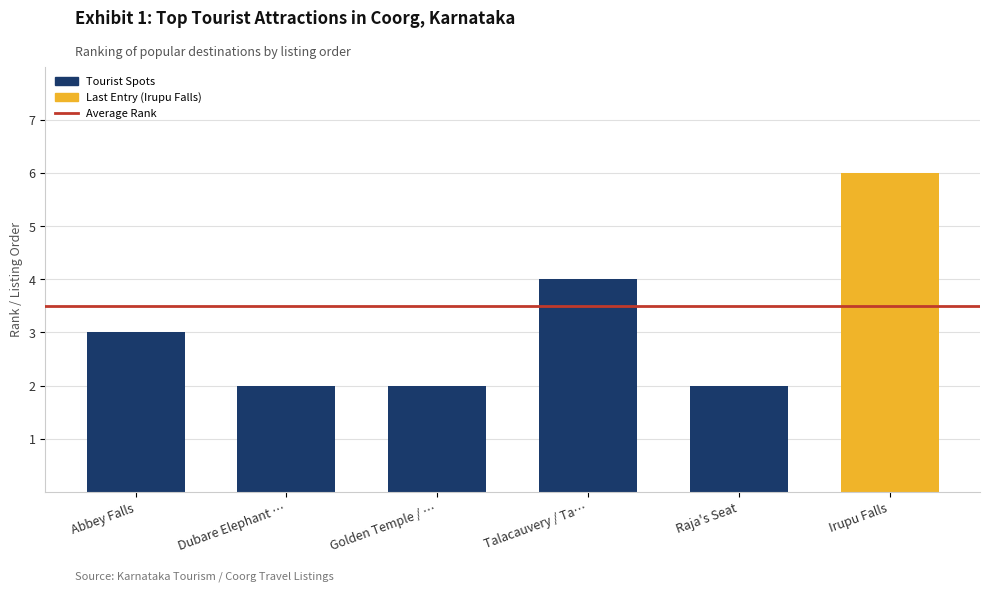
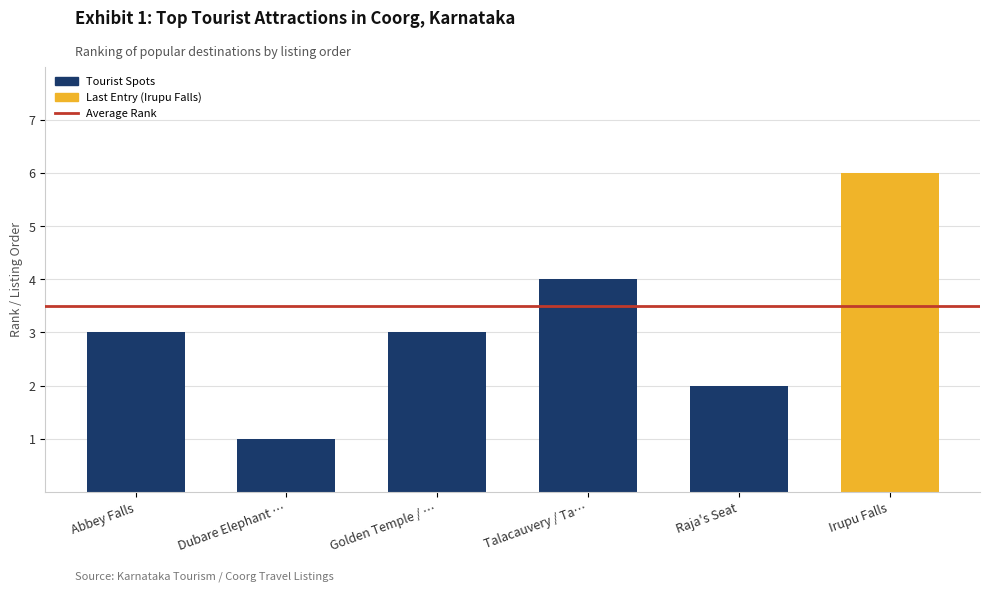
Dubare Elephant …: 2 -> 1
Golden Temple / …: 2 -> 3
